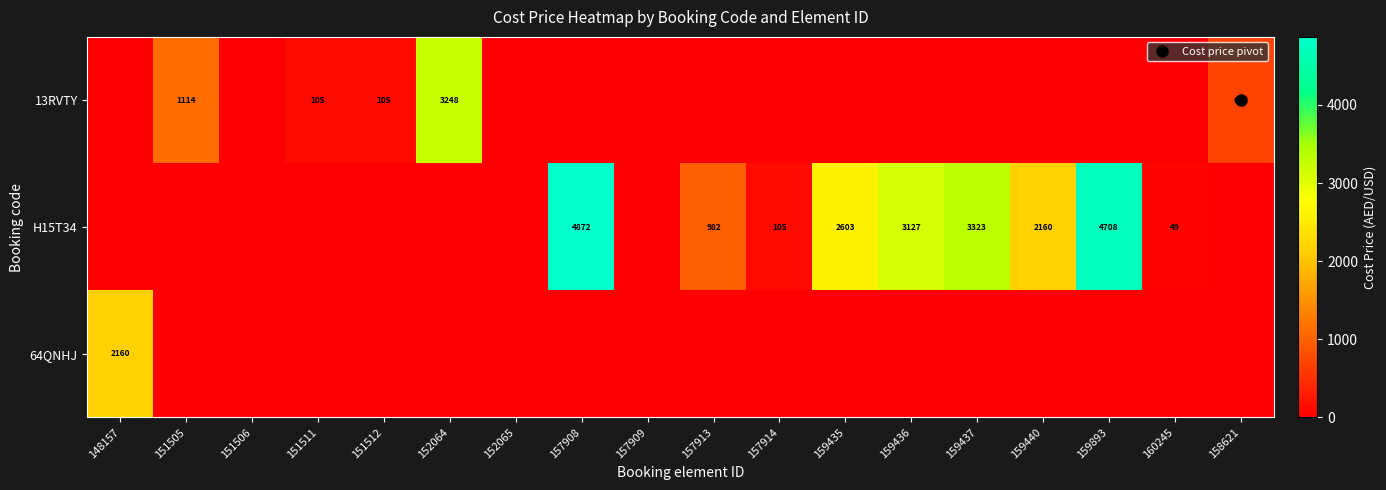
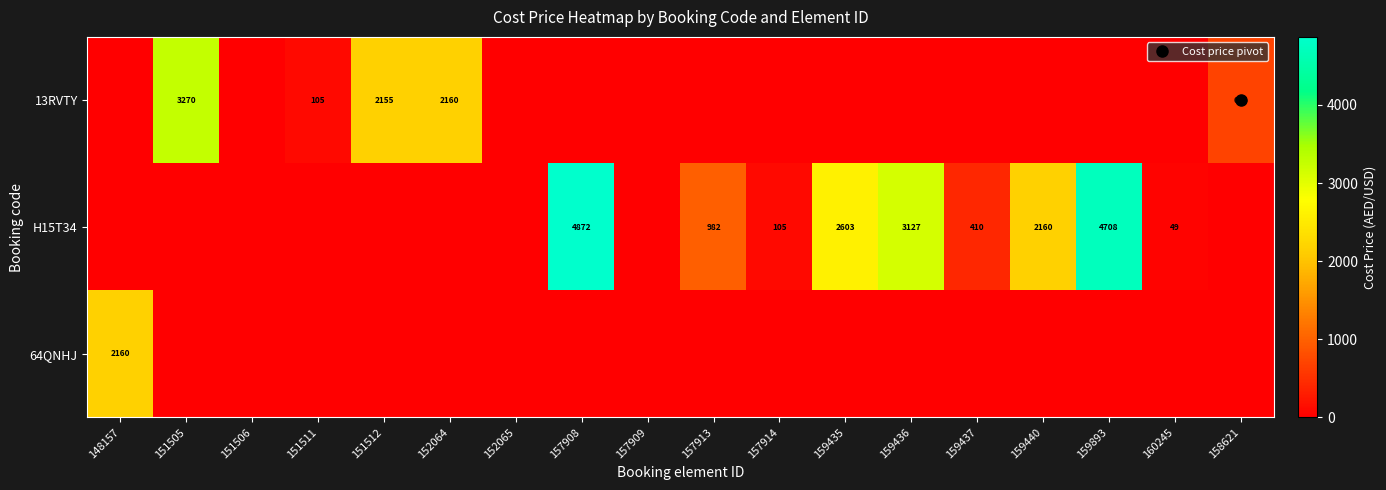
13RVTY, 151505: 1114 -> 3270
13RVTY, 151512: 105 -> 2155
13RVTY, 152064: 3248 -> 2160
H15T34, 159437: 3323 -> 410
